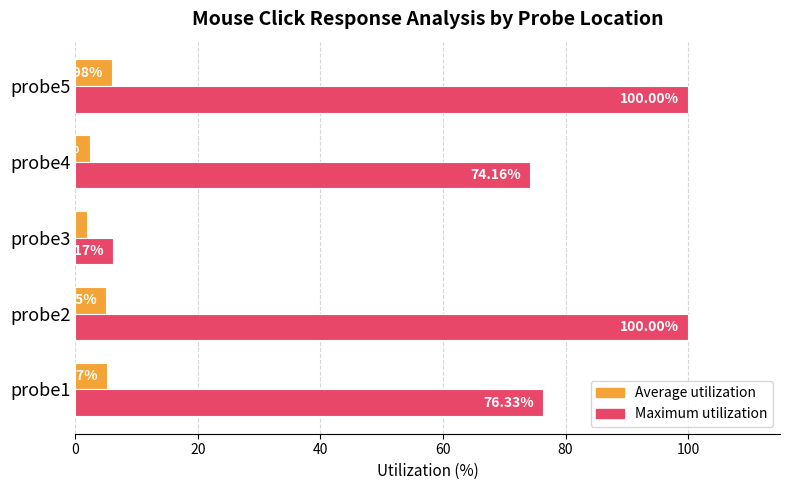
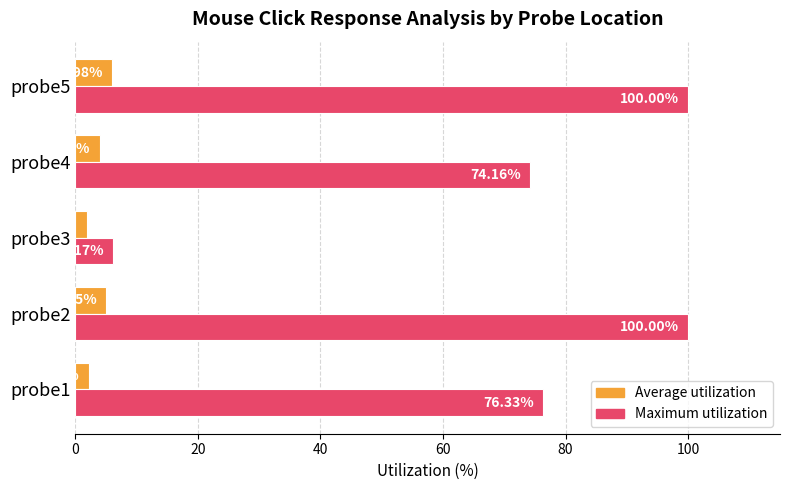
Average utilization, probe4: 2 -> 4
Average utilization, probe1: 5 -> 2
